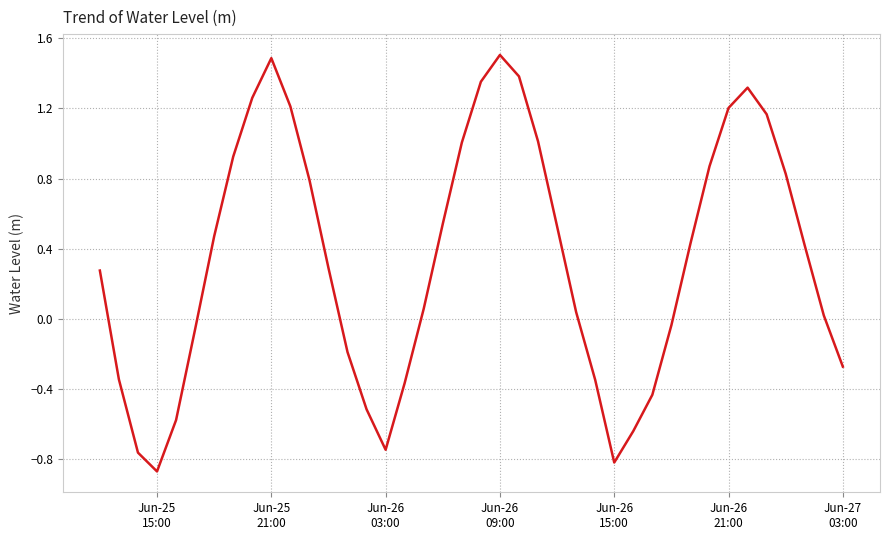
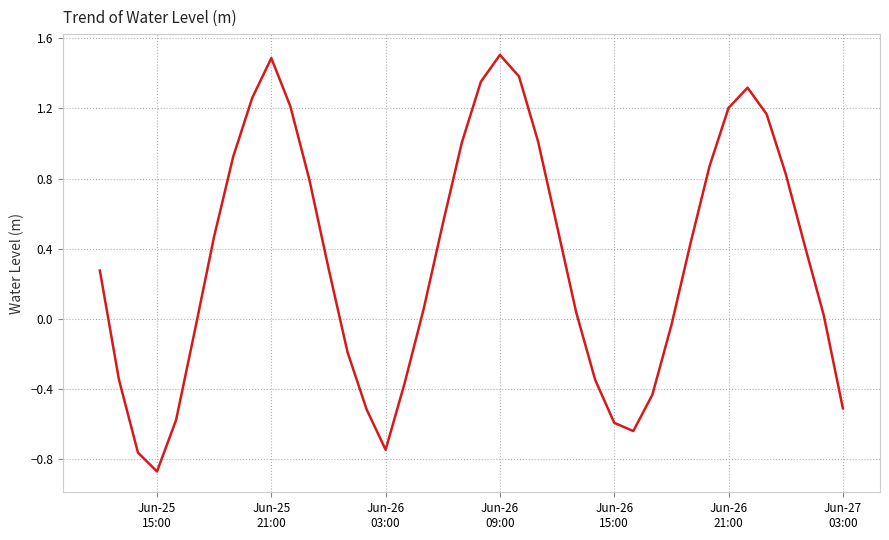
Jun-26 15:00: -0.82 -> -0.59
Jun-27 03:00: -0.27 -> -0.51
